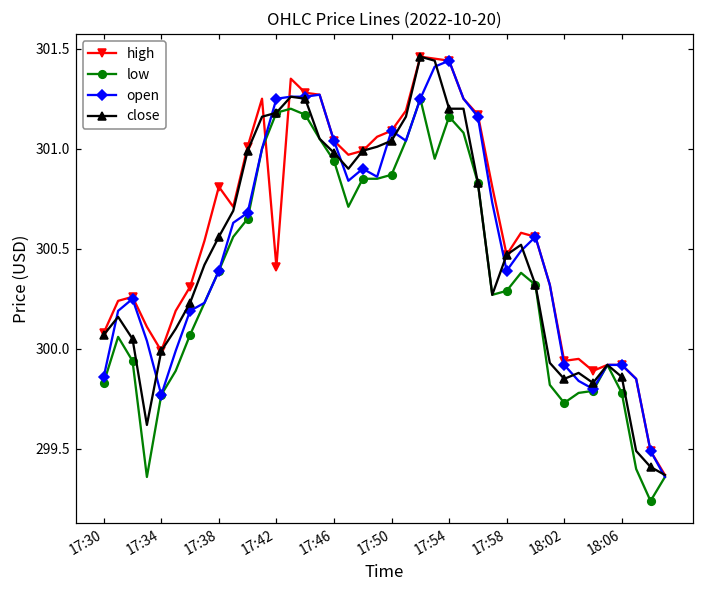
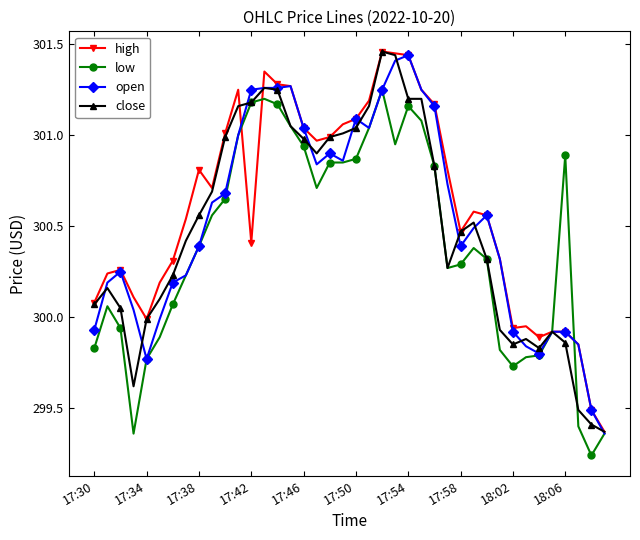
open, 17:30: 299.86 -> 299.93
low, 18:06: 299.78 -> 300.89
